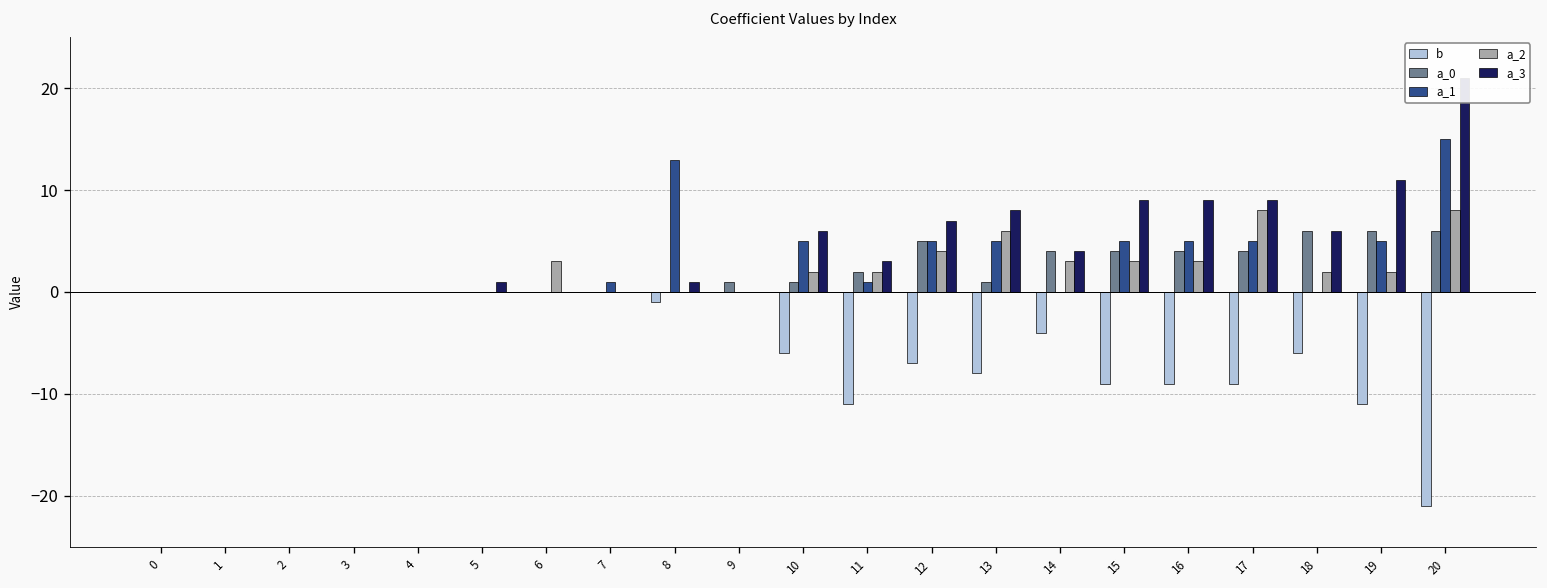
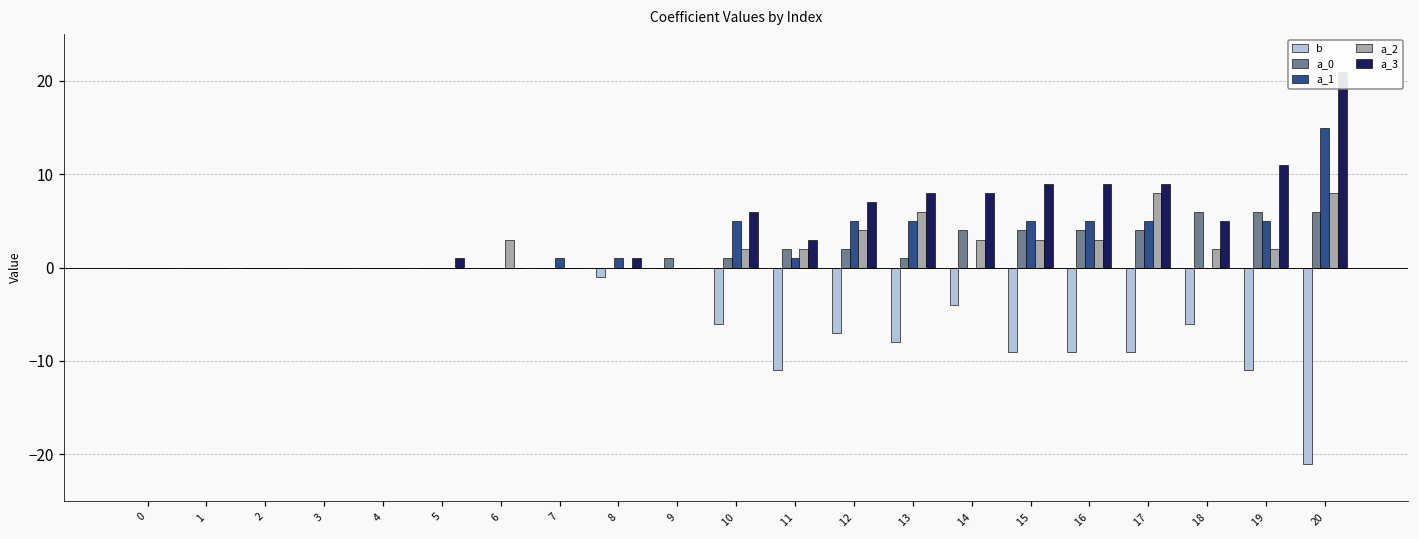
a_1, 8: 13 -> 1
a_0, 12: 5 -> 2
a_3, 14: 4 -> 8
a_3, 18: 6 -> 5
